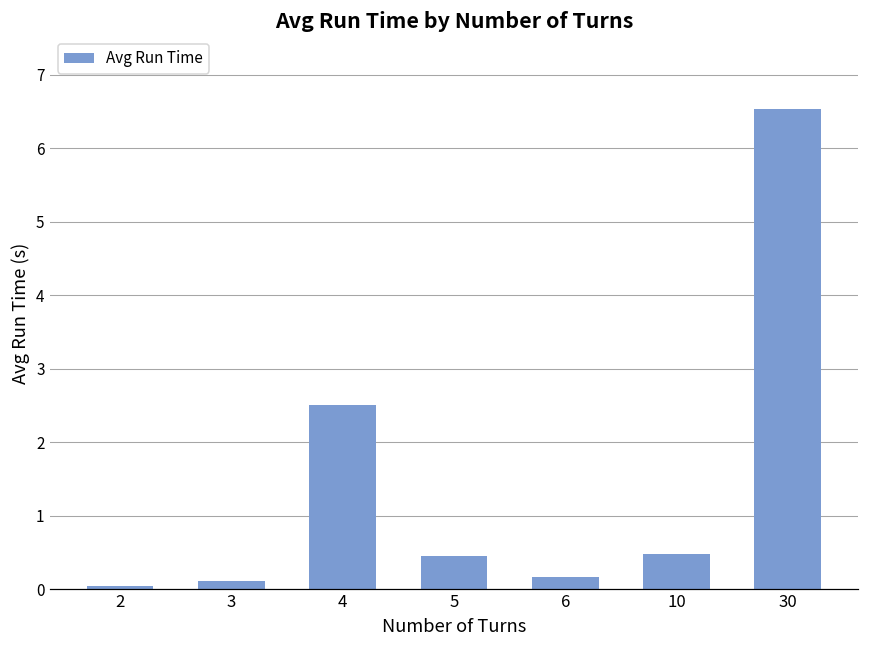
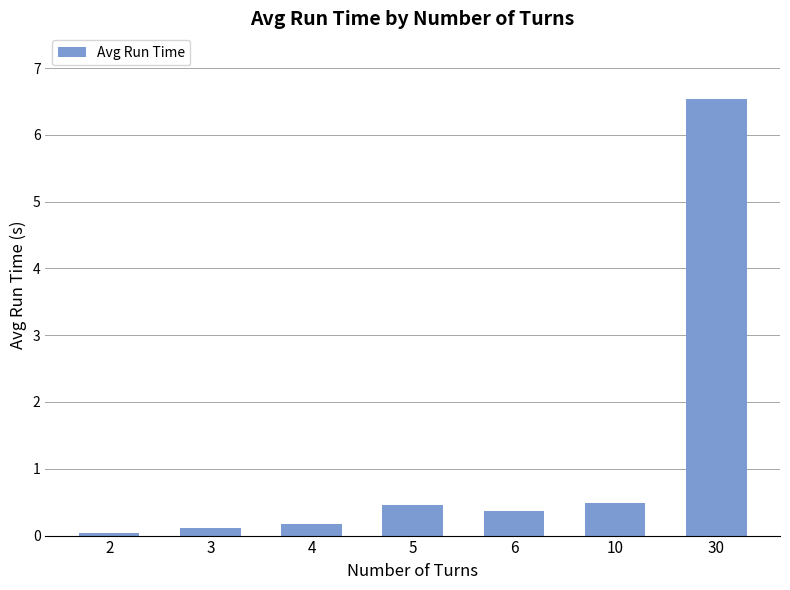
4: 2.5 -> 0.2
6: 0.2 -> 0.4
